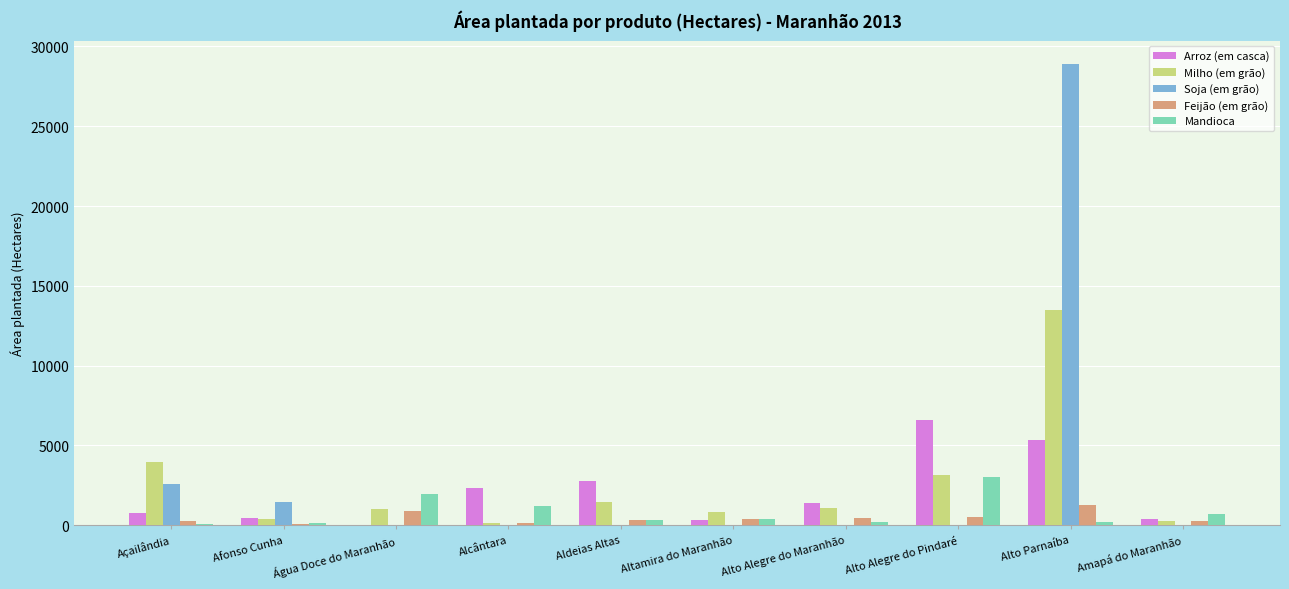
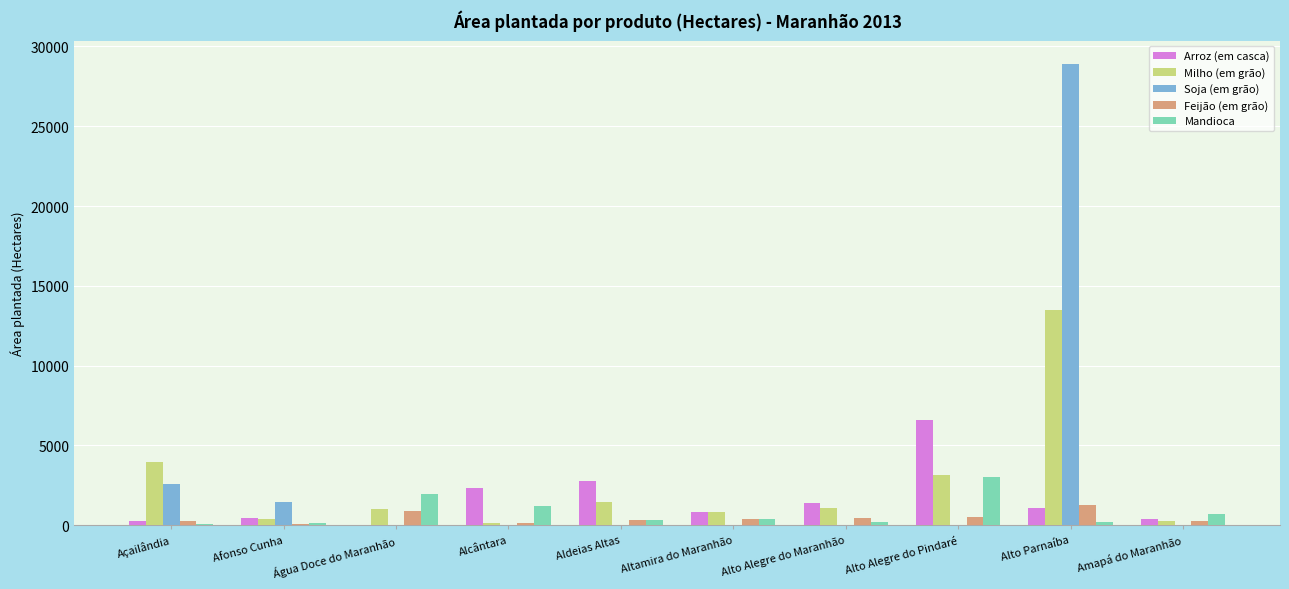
Arroz (em casca), Açailândia: 800 -> 300
Arroz (em casca), Altamira do Maranhão: 300 -> 800
Arroz (em casca), Alto Parnaíba: 5400 -> 1100
